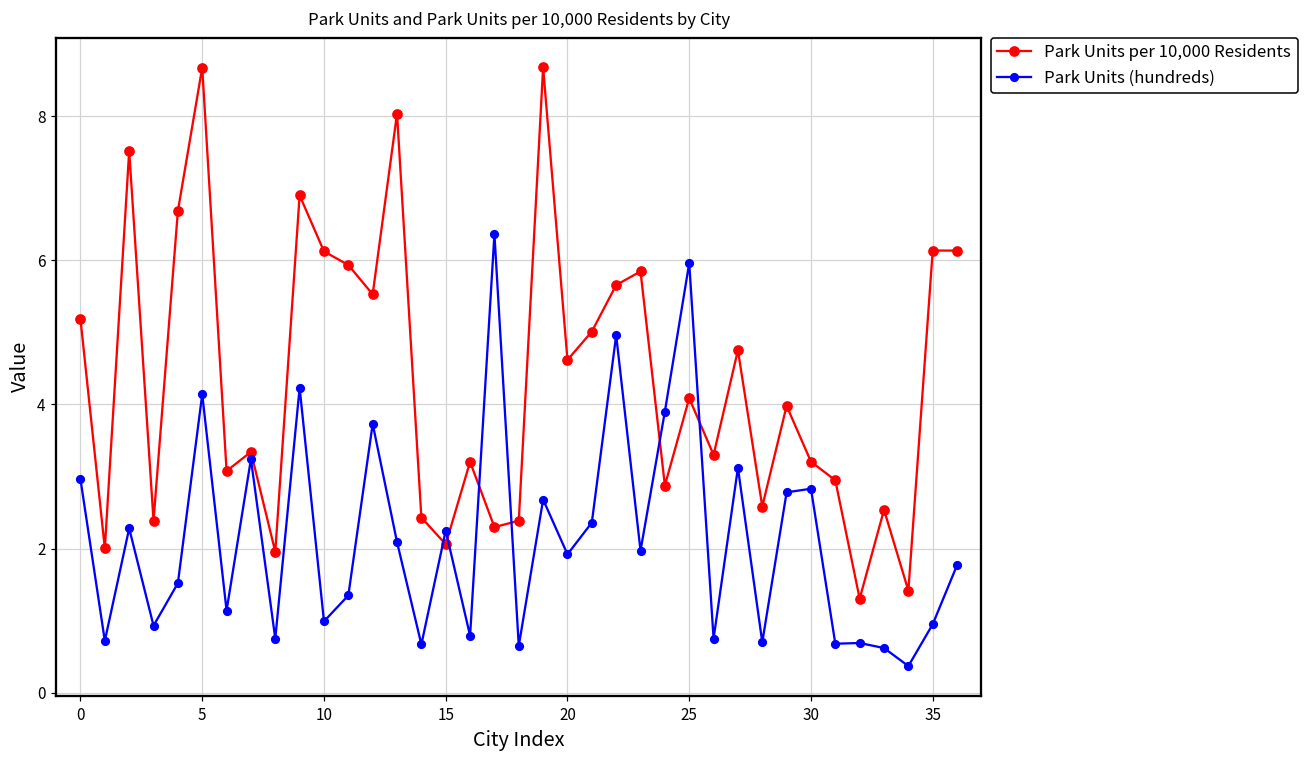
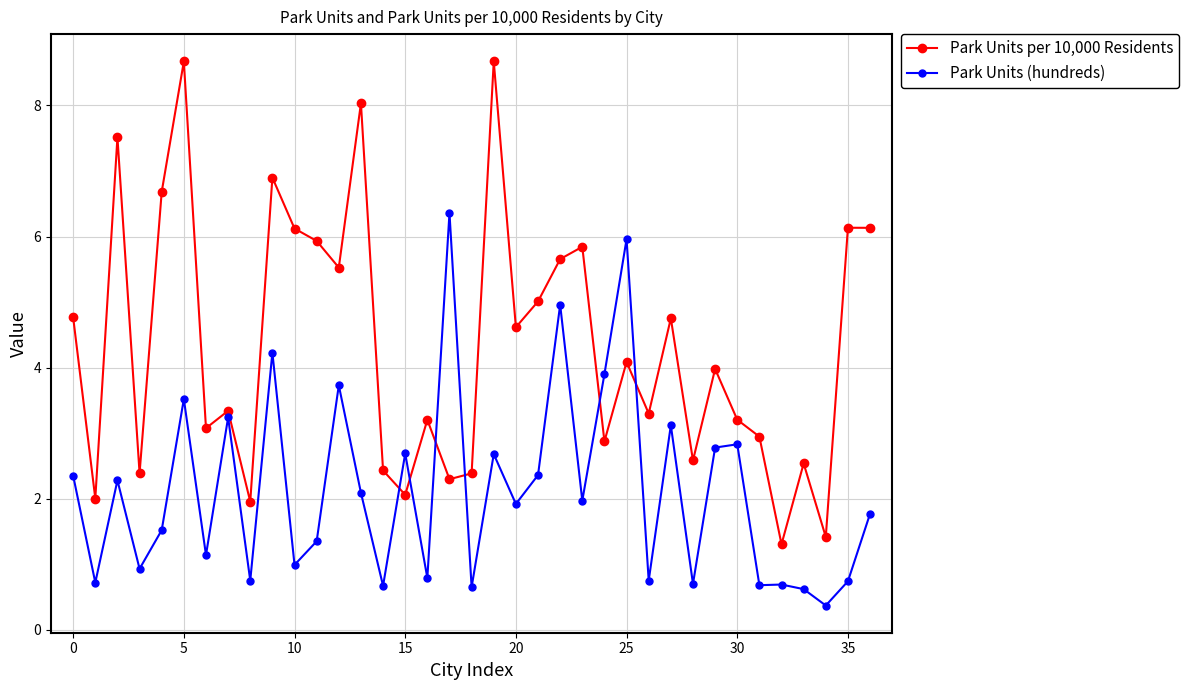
Park Units per 10,000 Residents, 0: 5.2 -> 4.8
Park Units (hundreds), 0: 3.0 -> 2.4
Park Units (hundreds), 5: 4.1 -> 3.5
Park Units (hundreds), 15: 2.3 -> 2.7
Park Units (hundreds), 35: 1.0 -> 0.7
